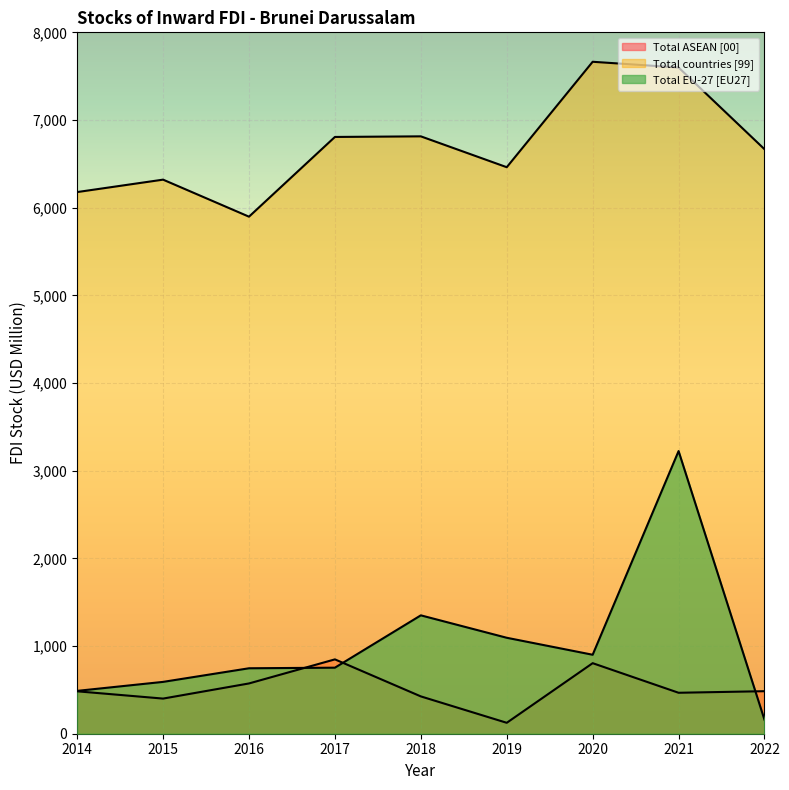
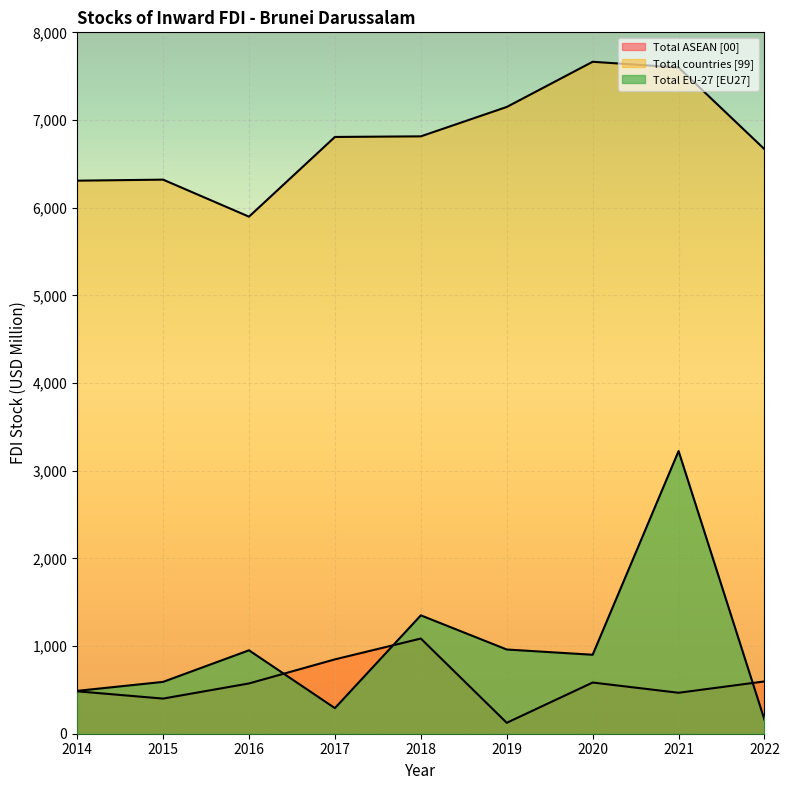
Total countries [99], 2014: 6,200 -> 6,300
Total EU-27 [EU27], 2016: 700 -> 1,000
Total EU-27 [EU27], 2017: 800 -> 300
Total ASEAN [00], 2018: 400 -> 1,100
Total countries [99], 2019: 6,500 -> 7,100
Total EU-27 [EU27], 2019: 1,100 -> 1,000
Total ASEAN [00], 2020: 800 -> 600
Total ASEAN [00], 2022: 500 -> 600
